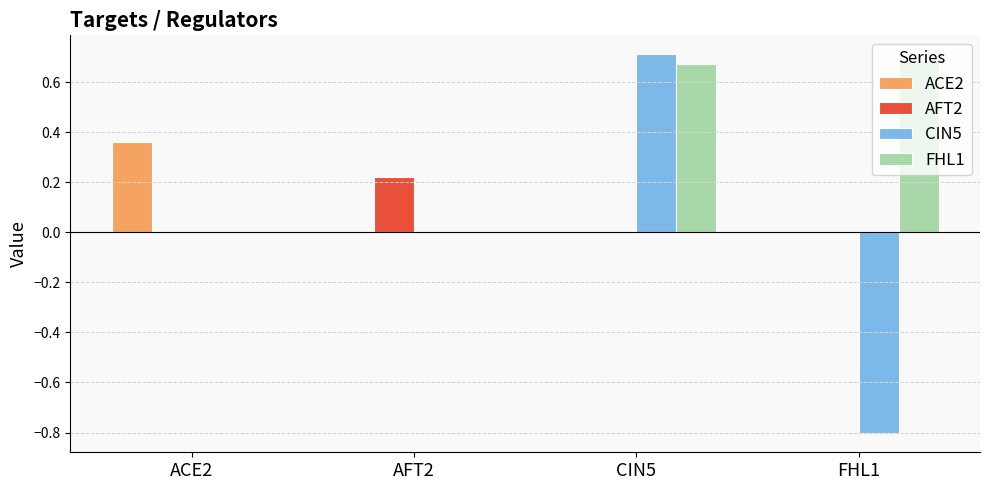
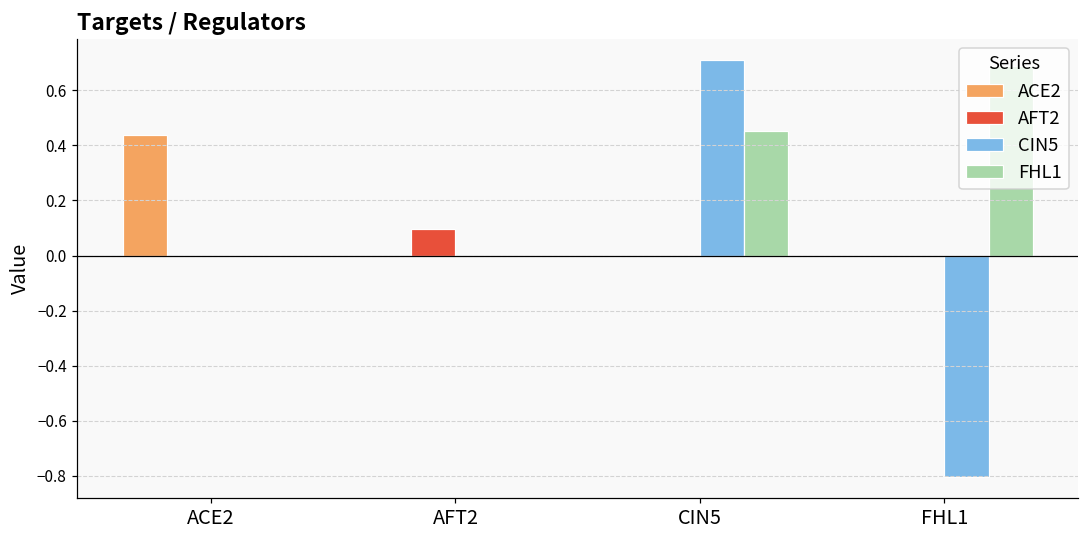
ACE2, ACE2: 0.36 -> 0.44
AFT2, AFT2: 0.22 -> 0.10
FHL1, CIN5: 0.67 -> 0.45
